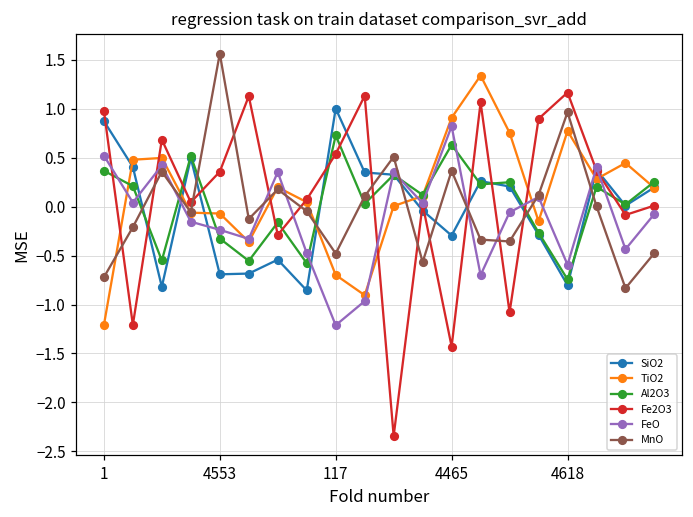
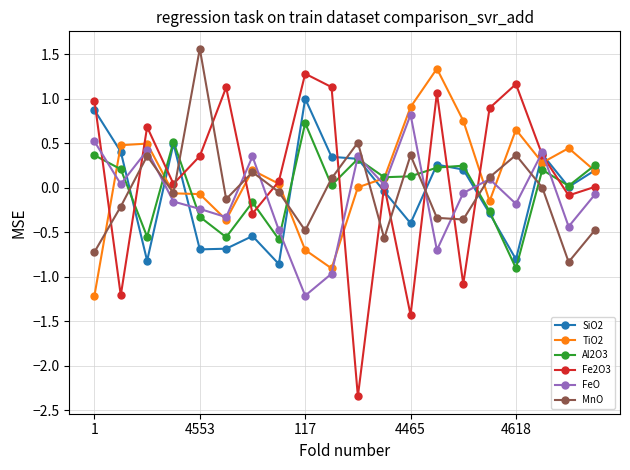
Fe2O3, 117: 0.5 -> 1.3
SiO2, 4465: -0.3 -> -0.4
Al2O3, 4465: 0.6 -> 0.1
TiO2, 4618: 0.8 -> 0.7
Al2O3, 4618: -0.7 -> -0.9
FeO, 4618: -0.6 -> -0.2
MnO, 4618: 1.0 -> 0.4
